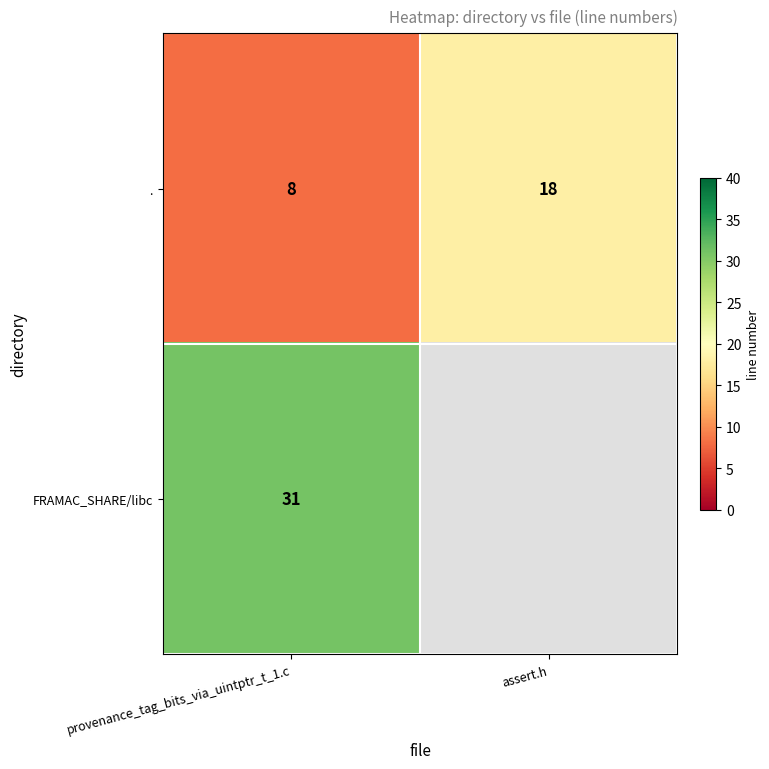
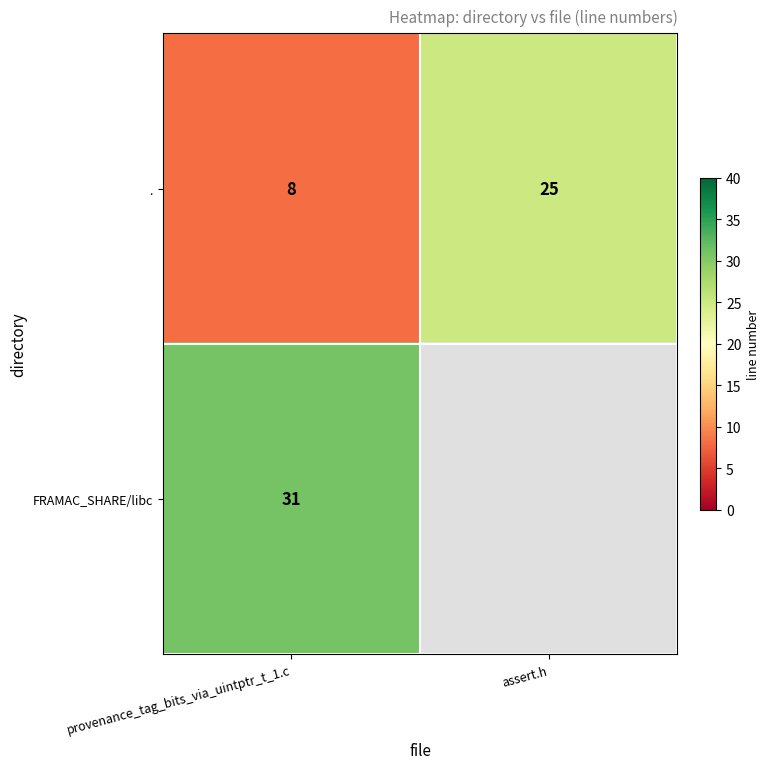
., assert.h: 18 -> 25
